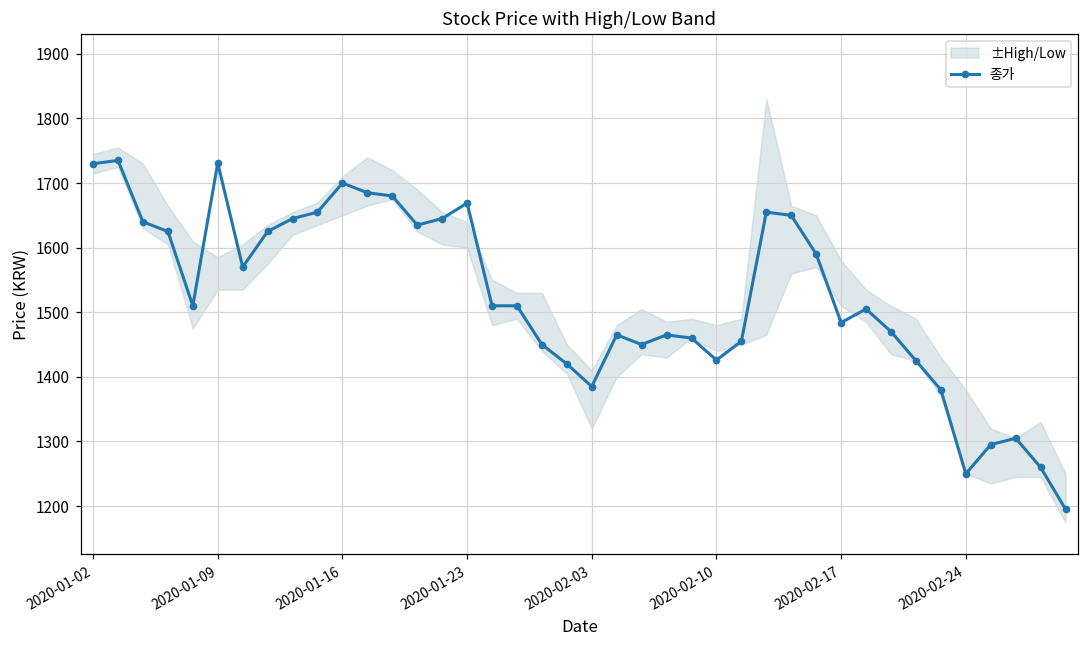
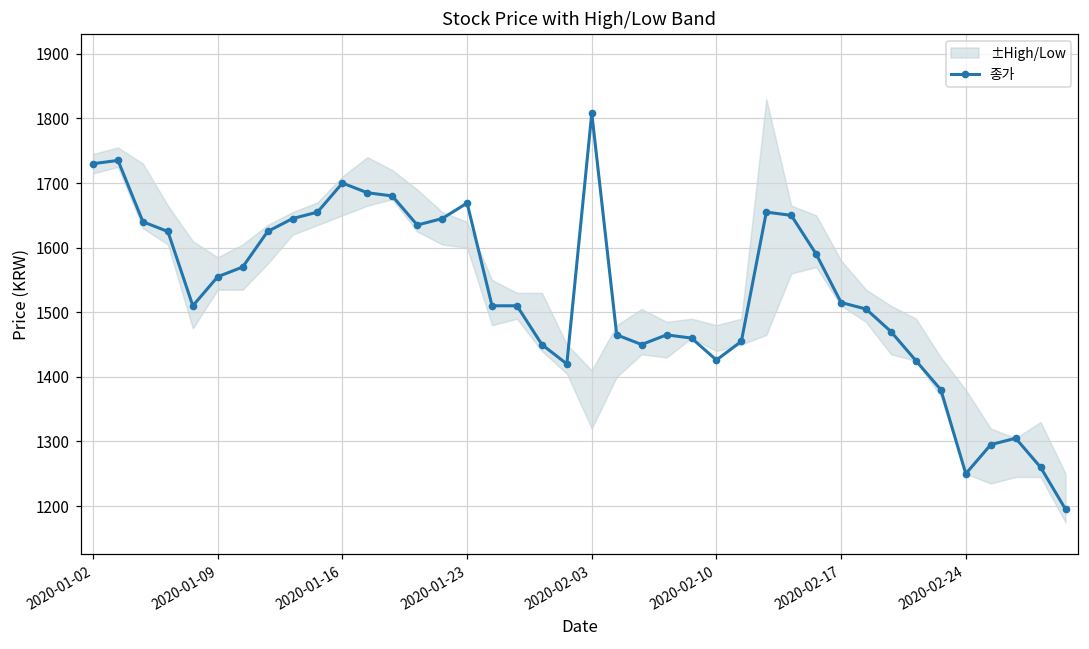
종가, 2020-01-09: 1730 -> 1560
종가, 2020-02-03: 1390 -> 1810
종가, 2020-02-17: 1480 -> 1520
